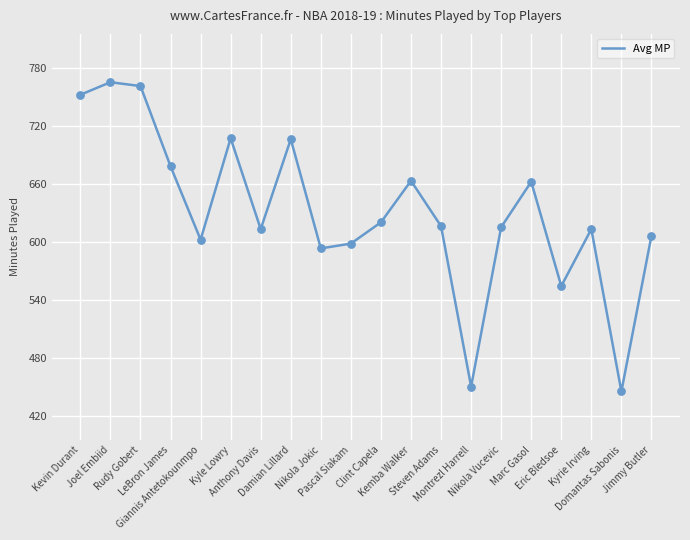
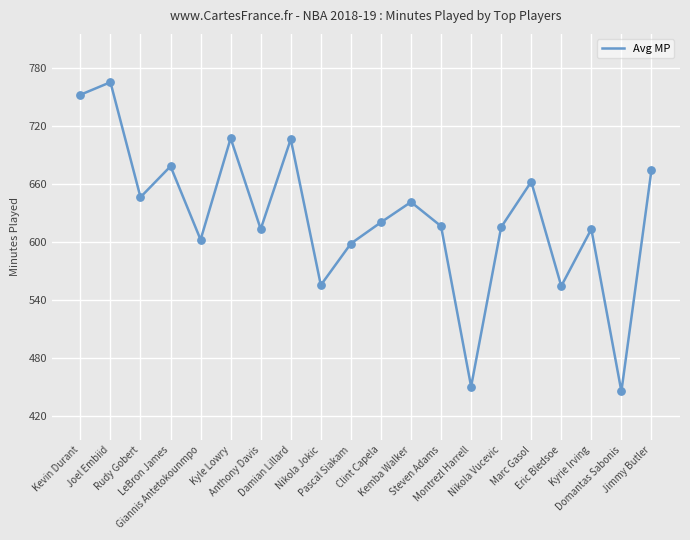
Rudy Gobert: 760 -> 650
Nikola Jokic: 590 -> 560
Kemba Walker: 660 -> 640
Jimmy Butler: 610 -> 670
